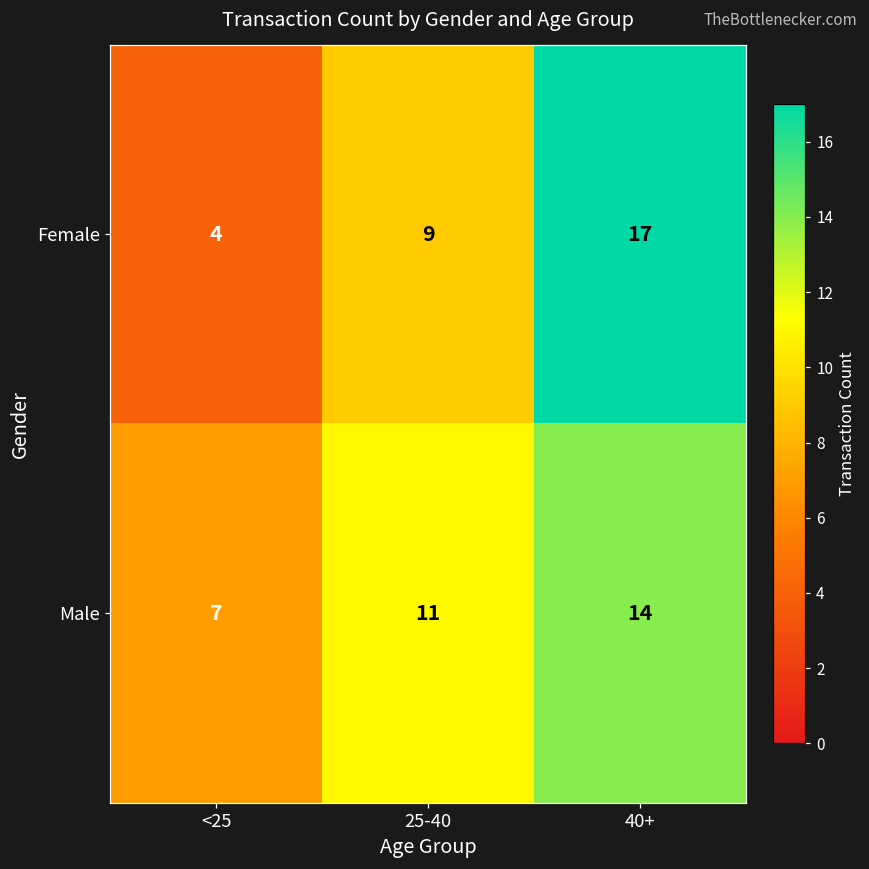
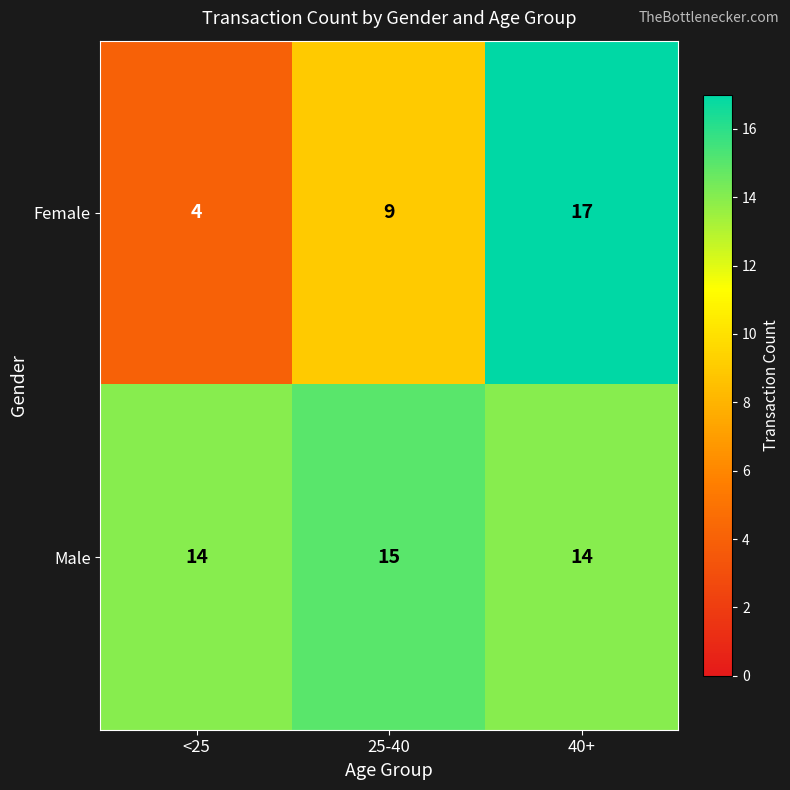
Male, <25: 7 -> 14
Male, 25-40: 11 -> 15
